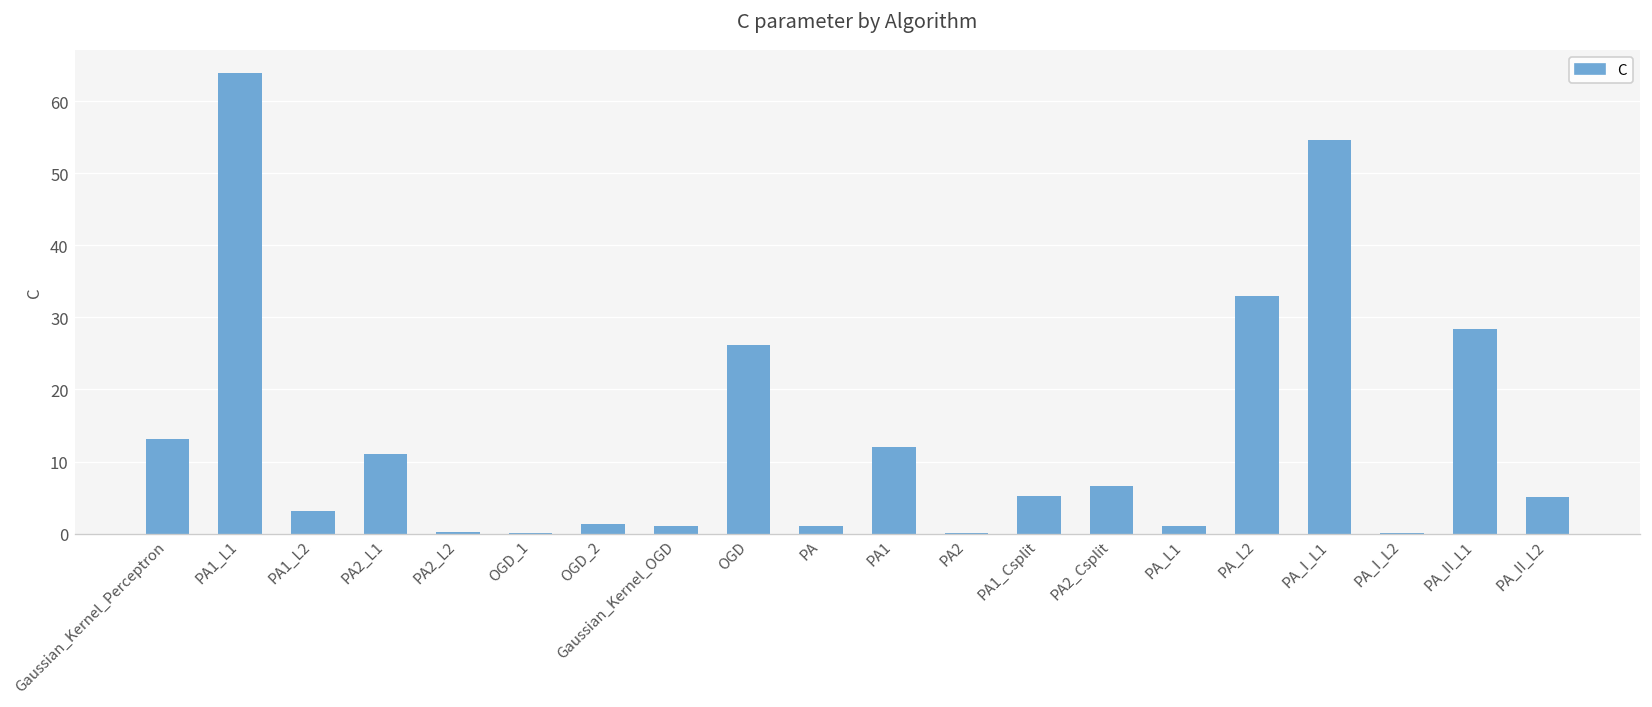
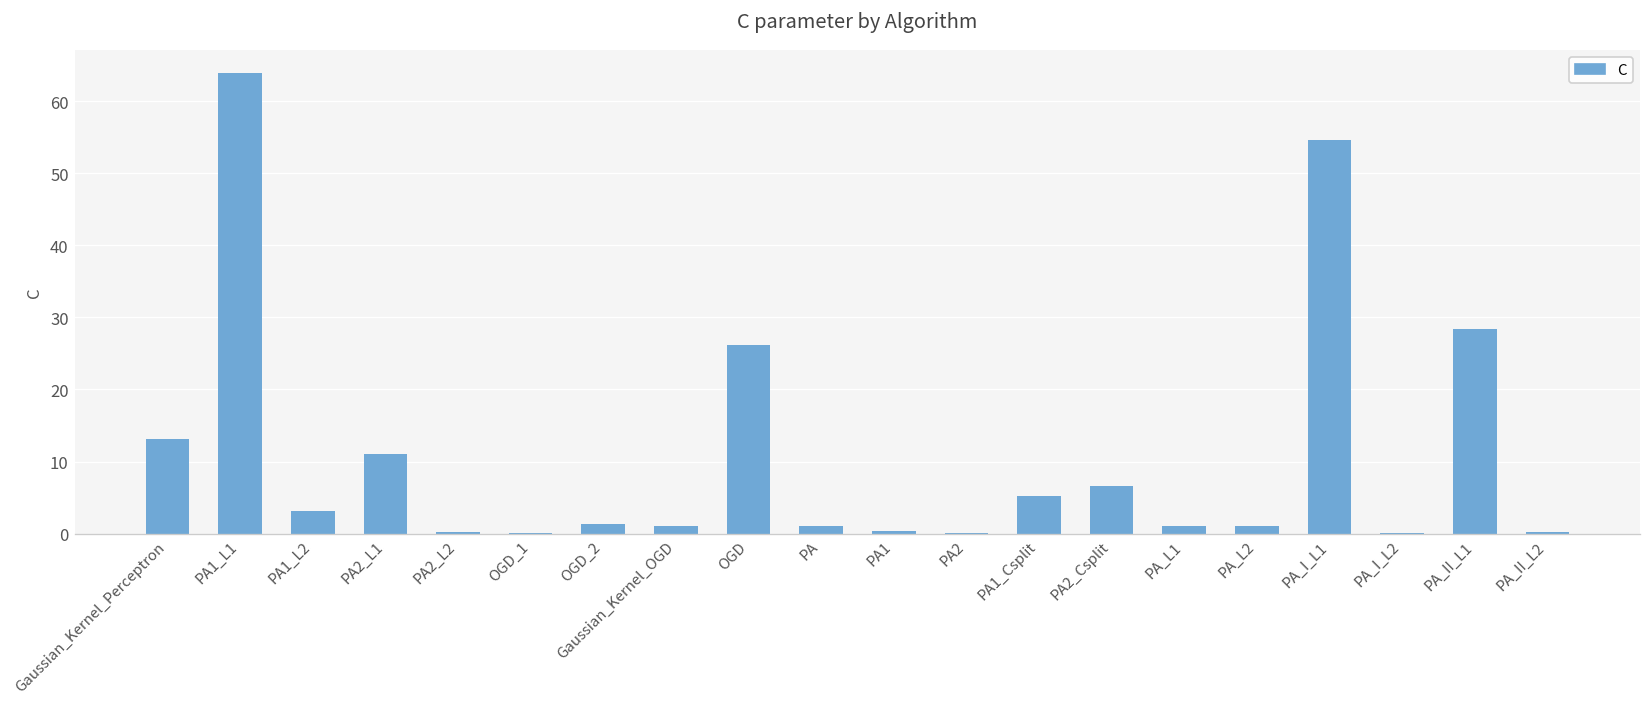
PA1: 12 -> 0
PA_L2: 33 -> 1
PA_II_L2: 5 -> 0
